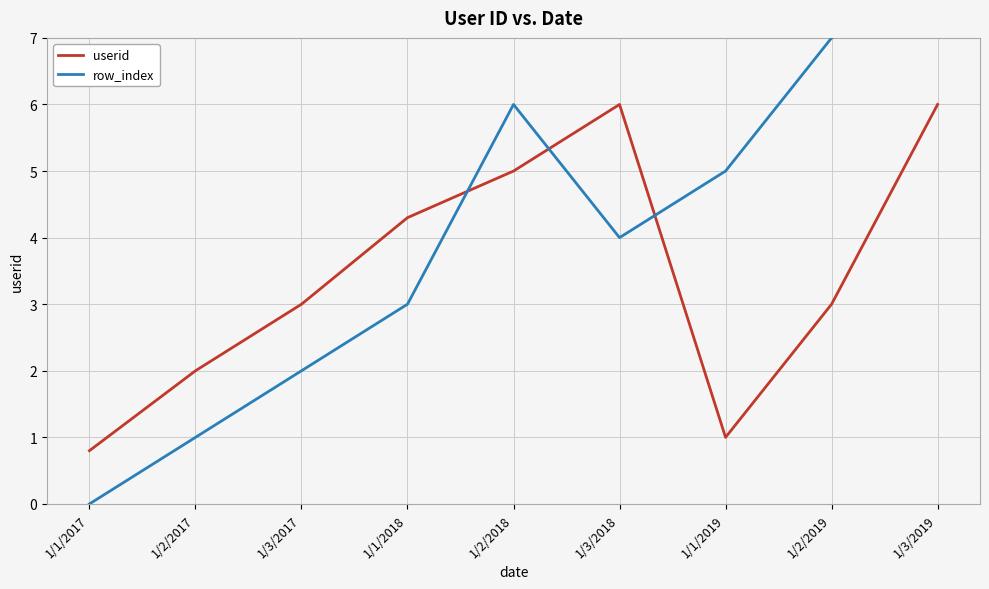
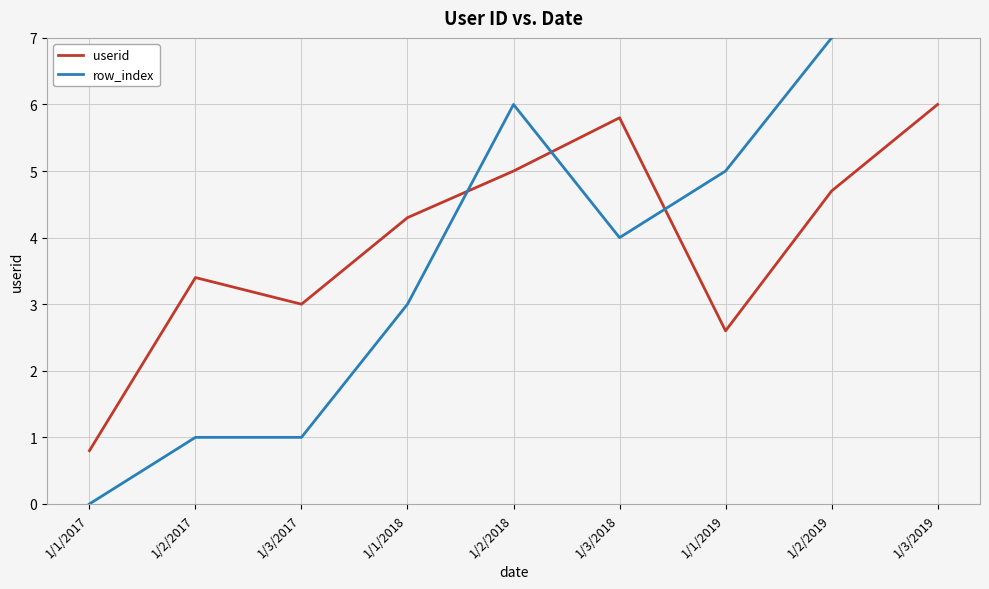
userid, 1/2/2017: 2.0 -> 3.4
row_index, 1/3/2017: 2 -> 1
userid, 1/3/2018: 6.0 -> 5.8
userid, 1/1/2019: 1.0 -> 2.6
userid, 1/2/2019: 3.0 -> 4.7
